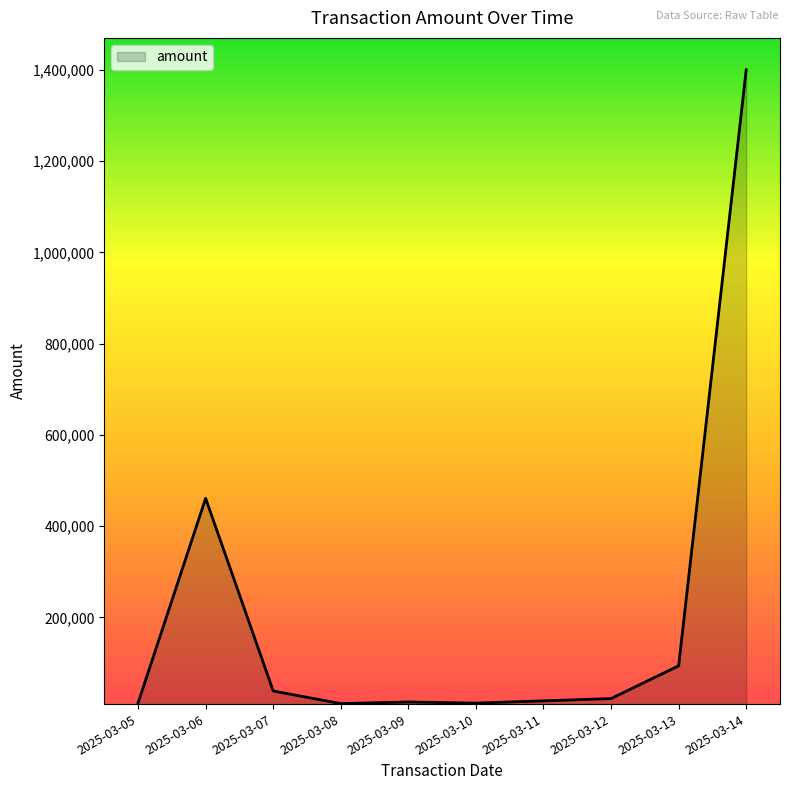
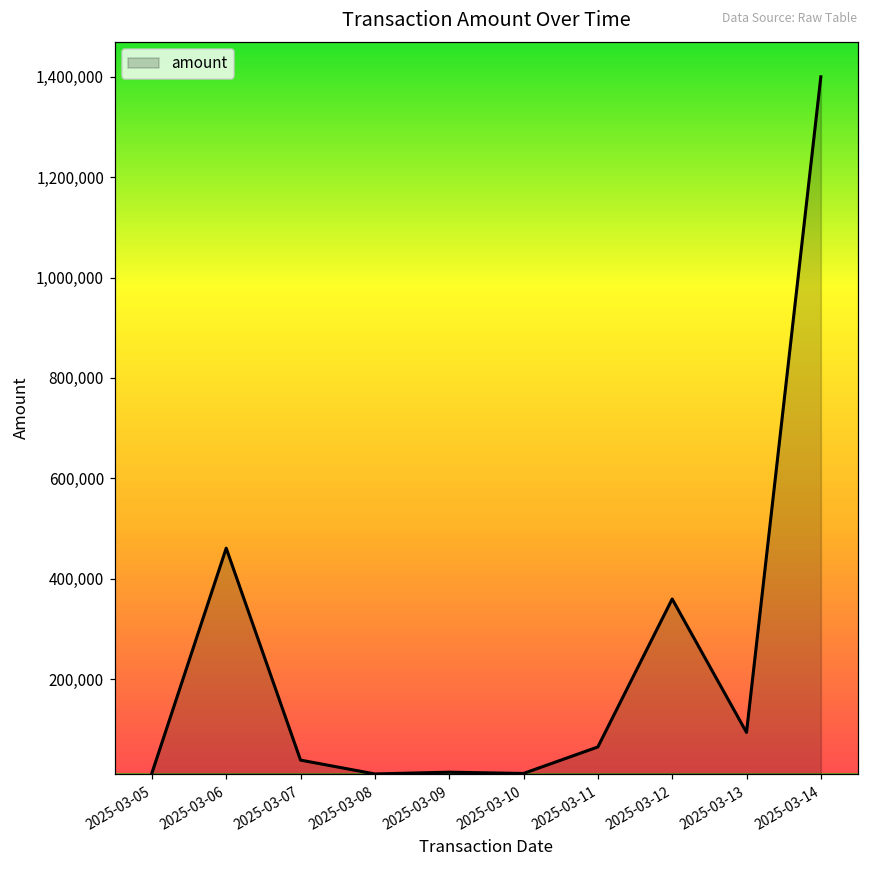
2025-03-11: 20,000 -> 60,000
2025-03-12: 20,000 -> 360,000
